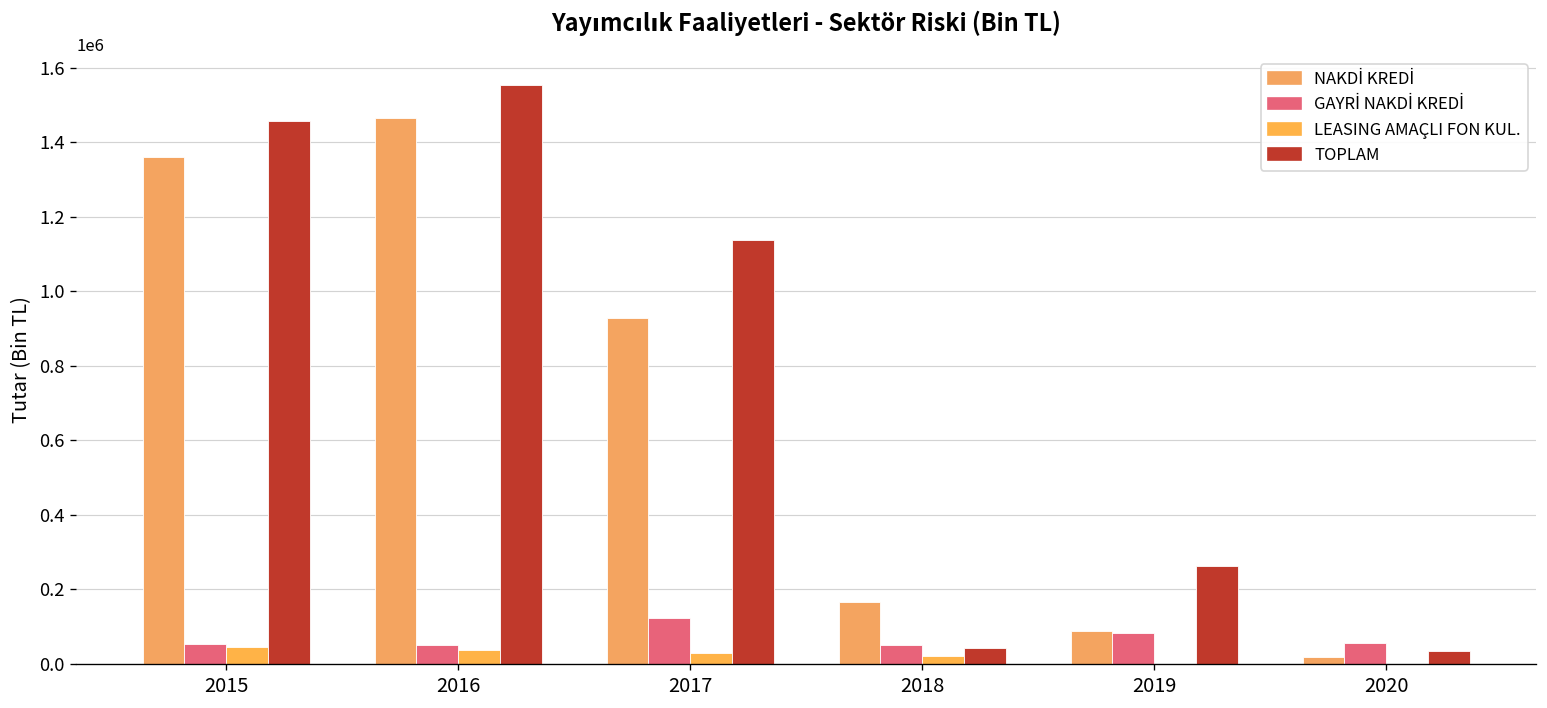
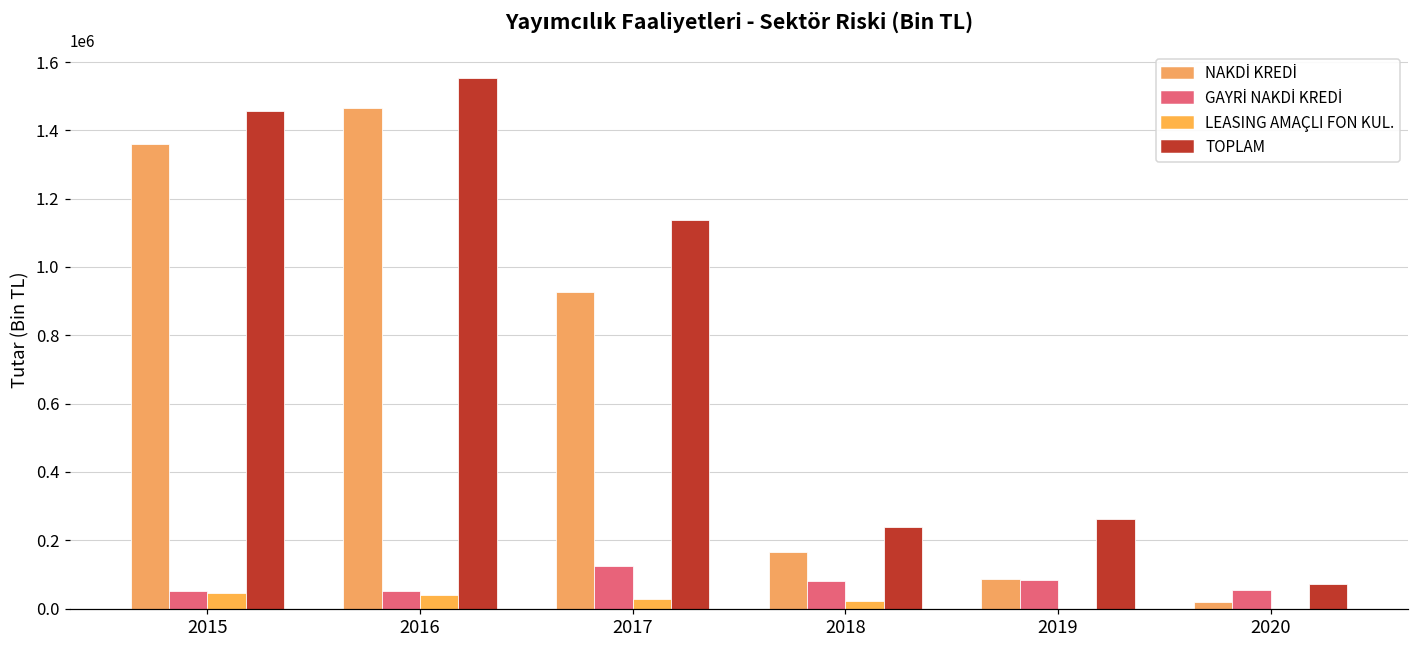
GAYRİ NAKDİ KREDİ, 2018: 50000 -> 80000
TOPLAM, 2018: 40000 -> 240000
TOPLAM, 2020: 30000 -> 70000
